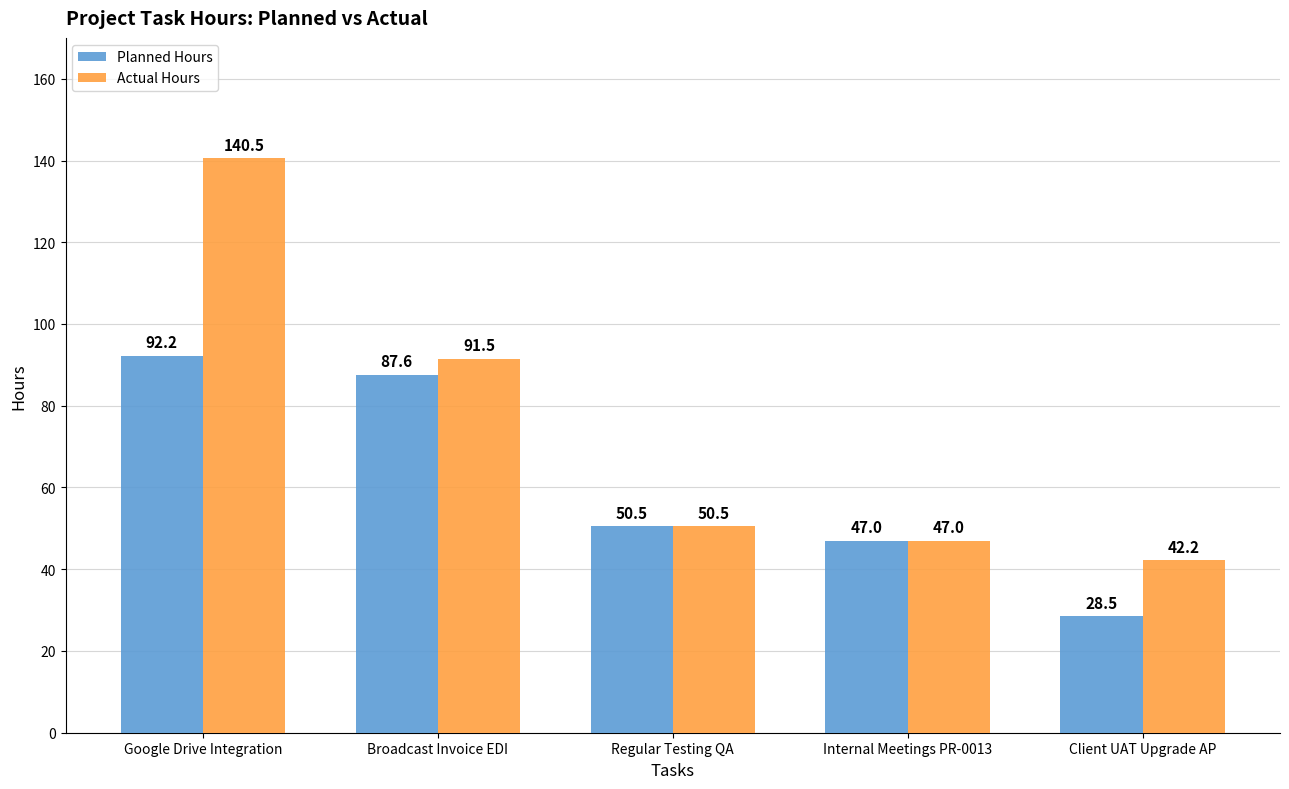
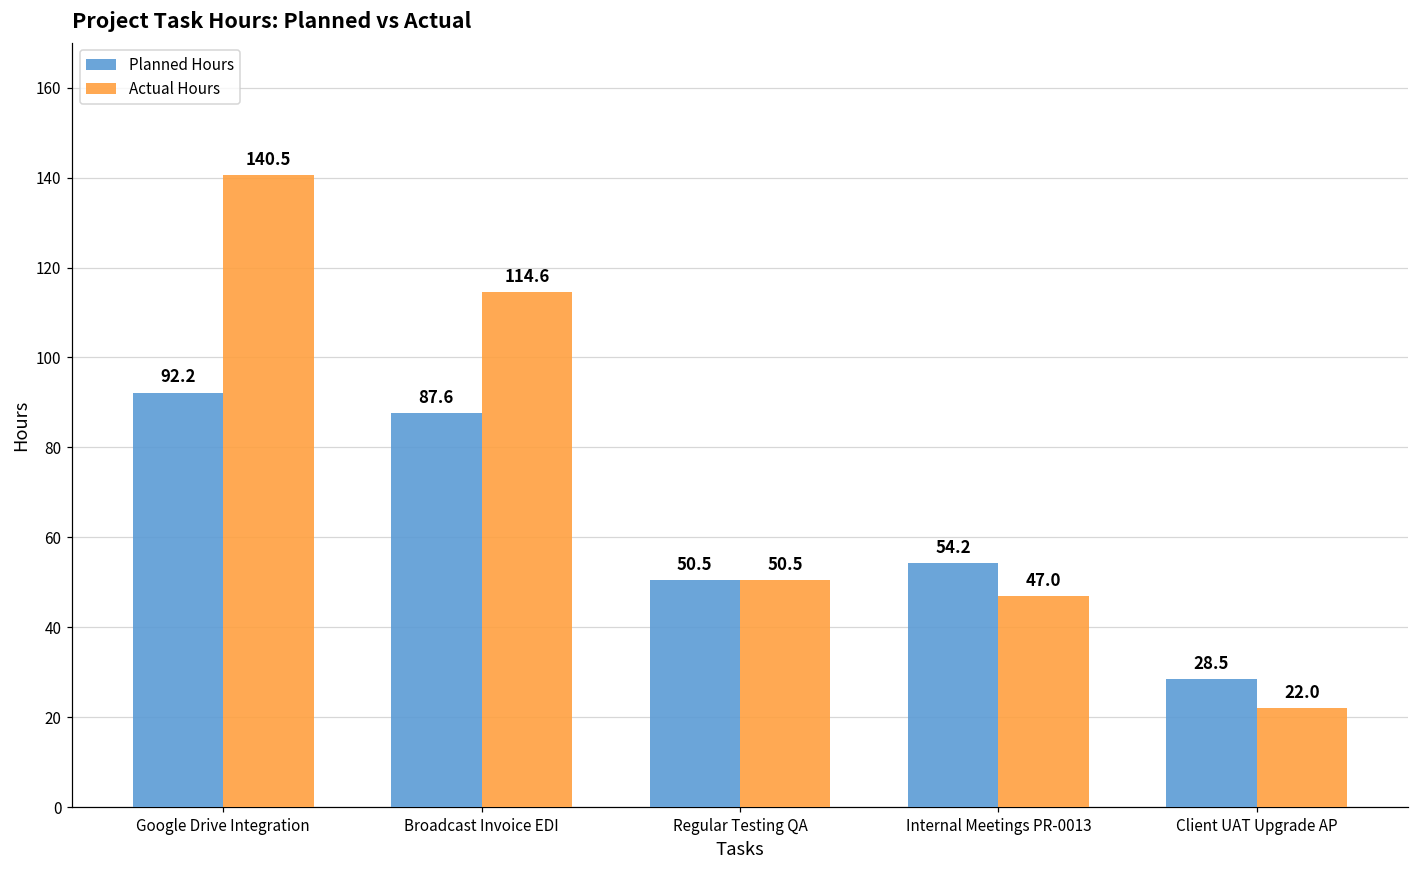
Actual Hours, Broadcast Invoice EDI: 91.5 -> 114.6
Planned Hours, Internal Meetings PR-0013: 47.0 -> 54.2
Actual Hours, Client UAT Upgrade AP: 42.2 -> 22.0
